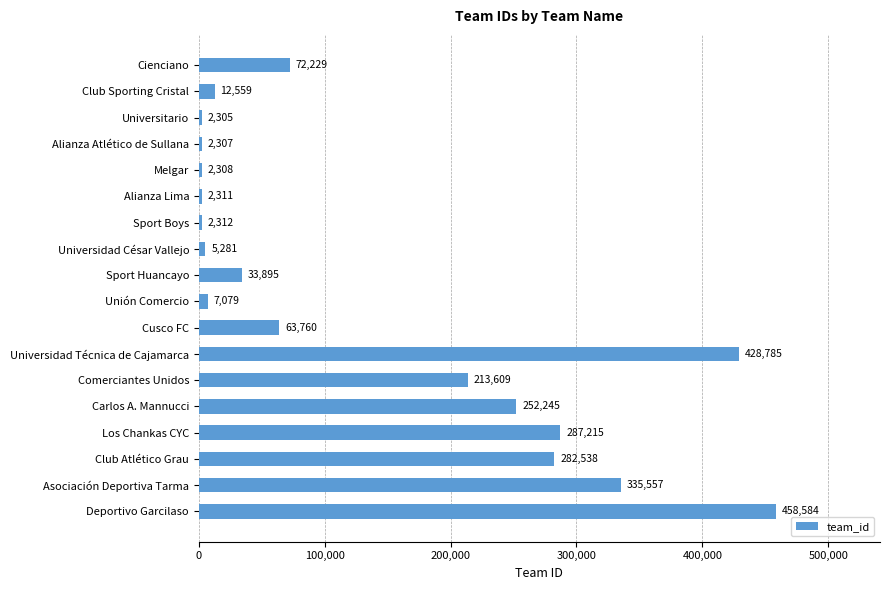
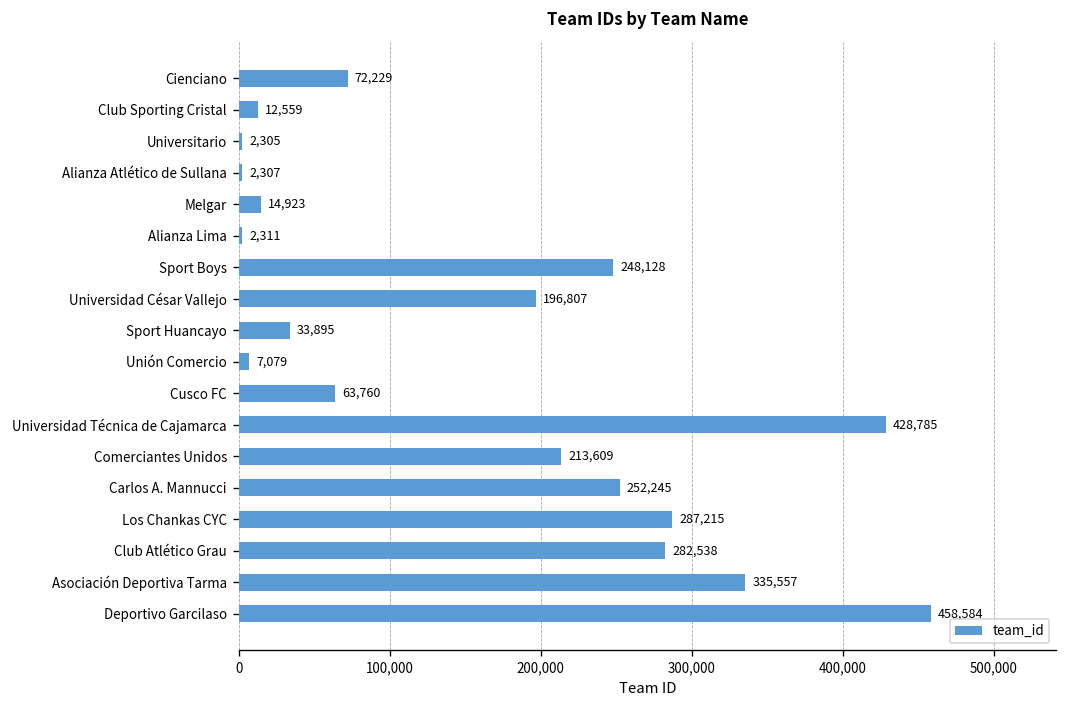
Melgar: 2,308 -> 14,923
Sport Boys: 2,312 -> 248,128
Universidad César Vallejo: 5,281 -> 196,807
